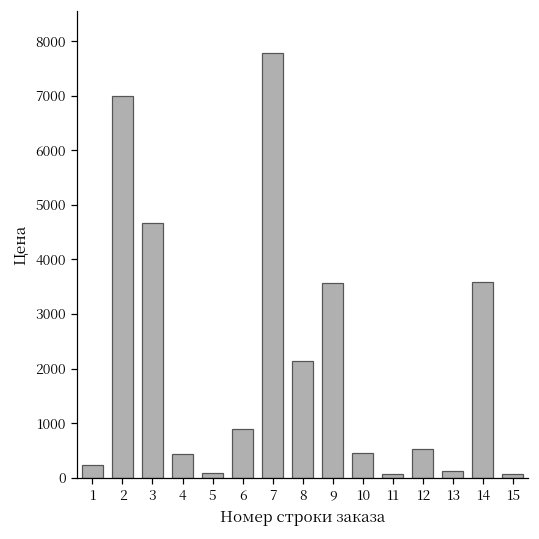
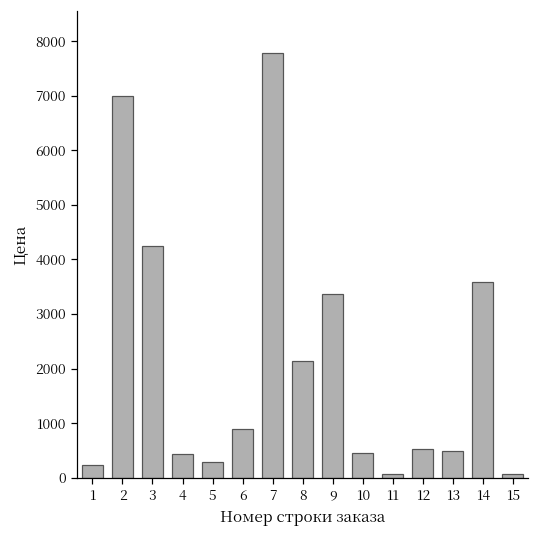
3: 4700 -> 4200
5: 100 -> 300
9: 3600 -> 3400
13: 100 -> 500
